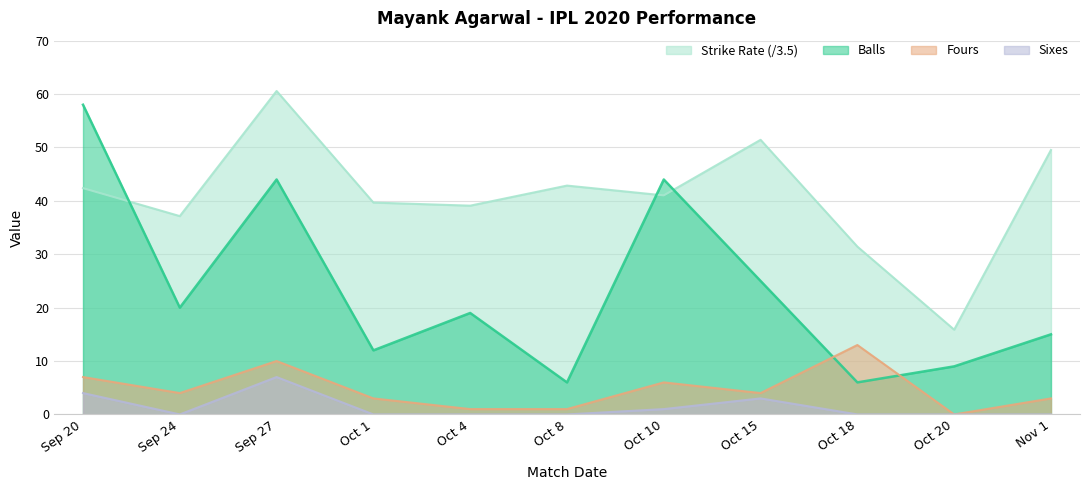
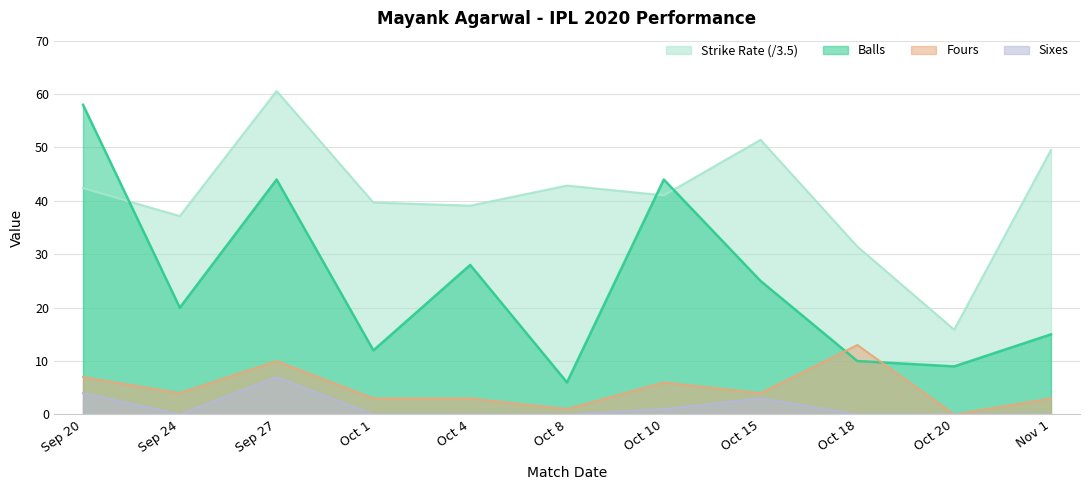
Balls, Oct 4: 19 -> 28
Fours, Oct 4: 1 -> 3
Balls, Oct 18: 6 -> 10
